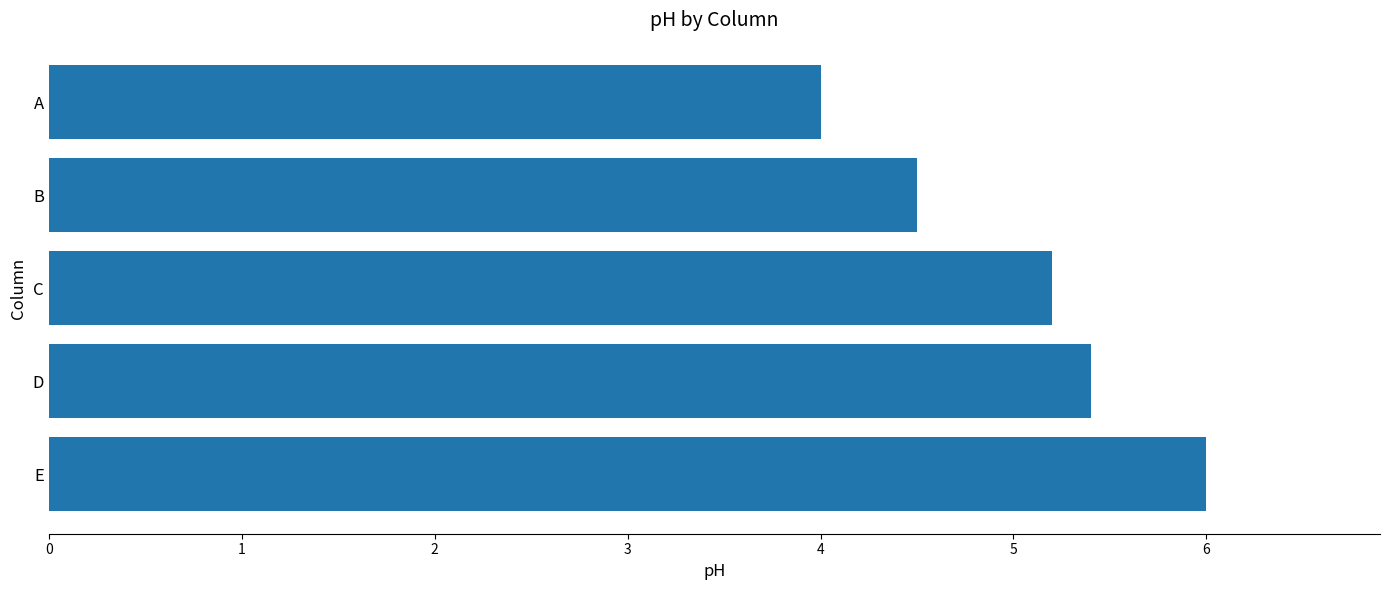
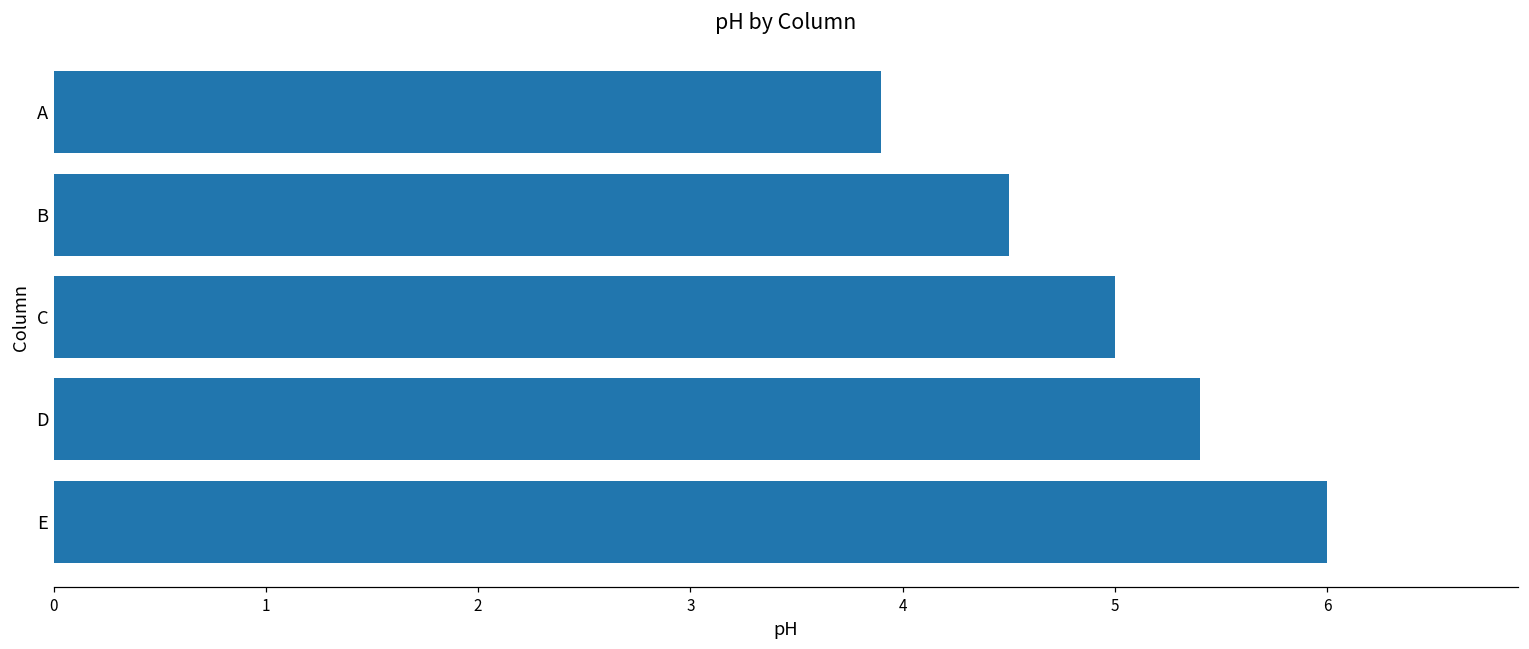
A: 4.0 -> 3.9
C: 5.2 -> 5.0
